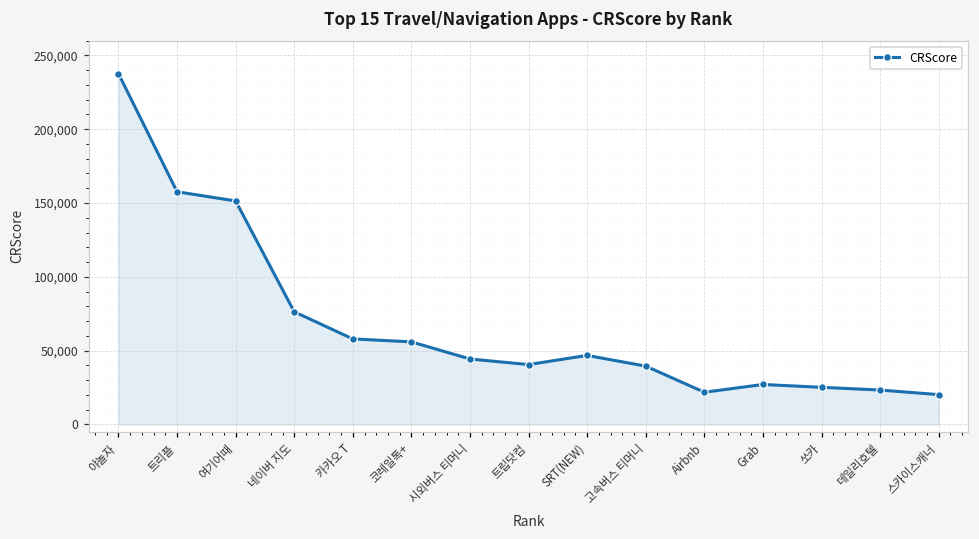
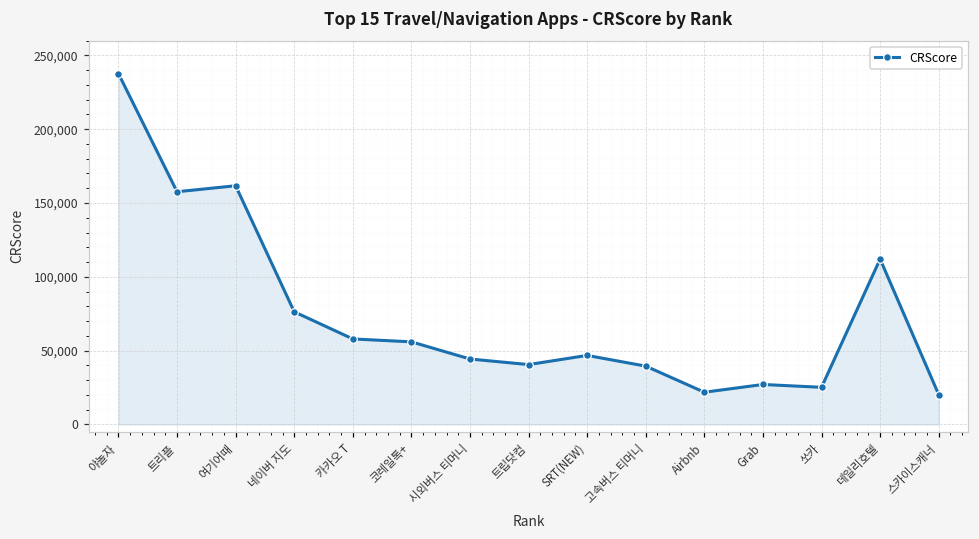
여기어때: 151,000 -> 162,000
데일리호텔: 23,000 -> 112,000
